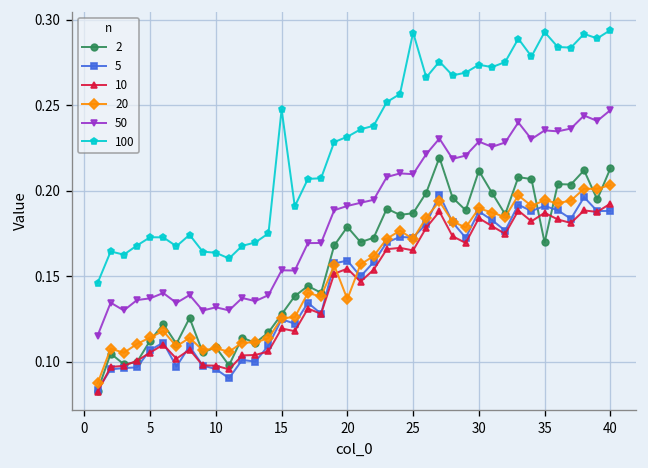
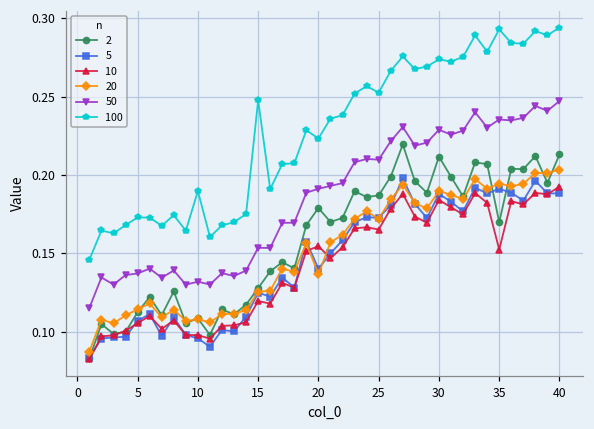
100, 10: 0.164 -> 0.190
5, 20: 0.159 -> 0.140
100, 20: 0.232 -> 0.223
100, 25: 0.293 -> 0.253
10, 35: 0.187 -> 0.152
